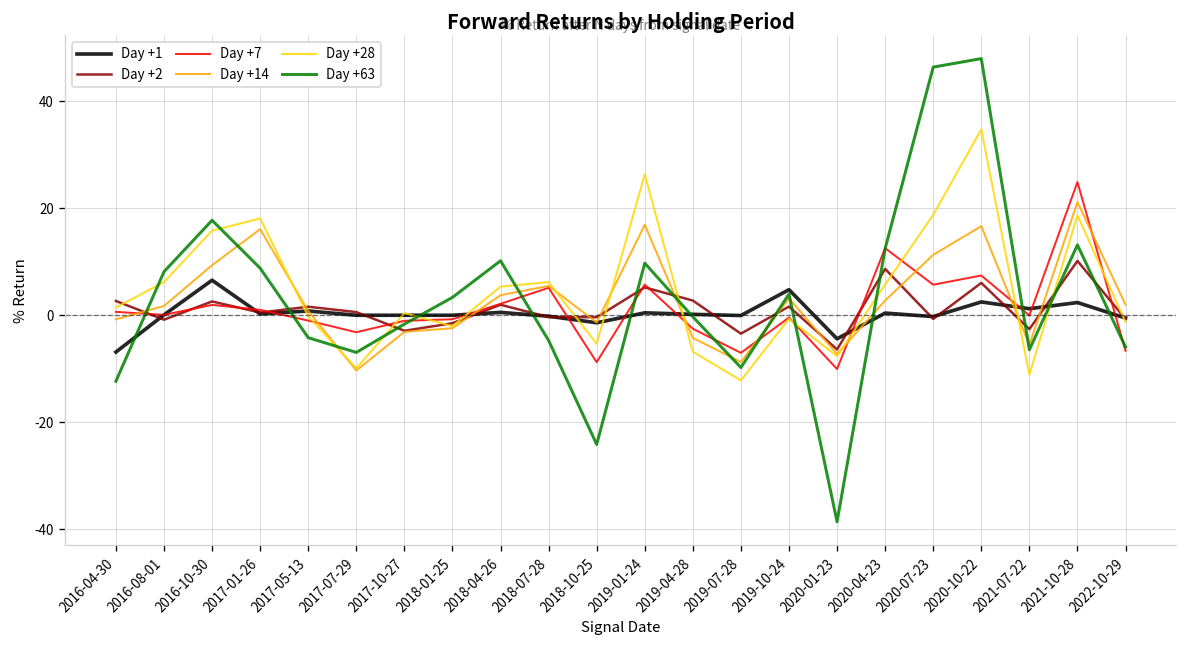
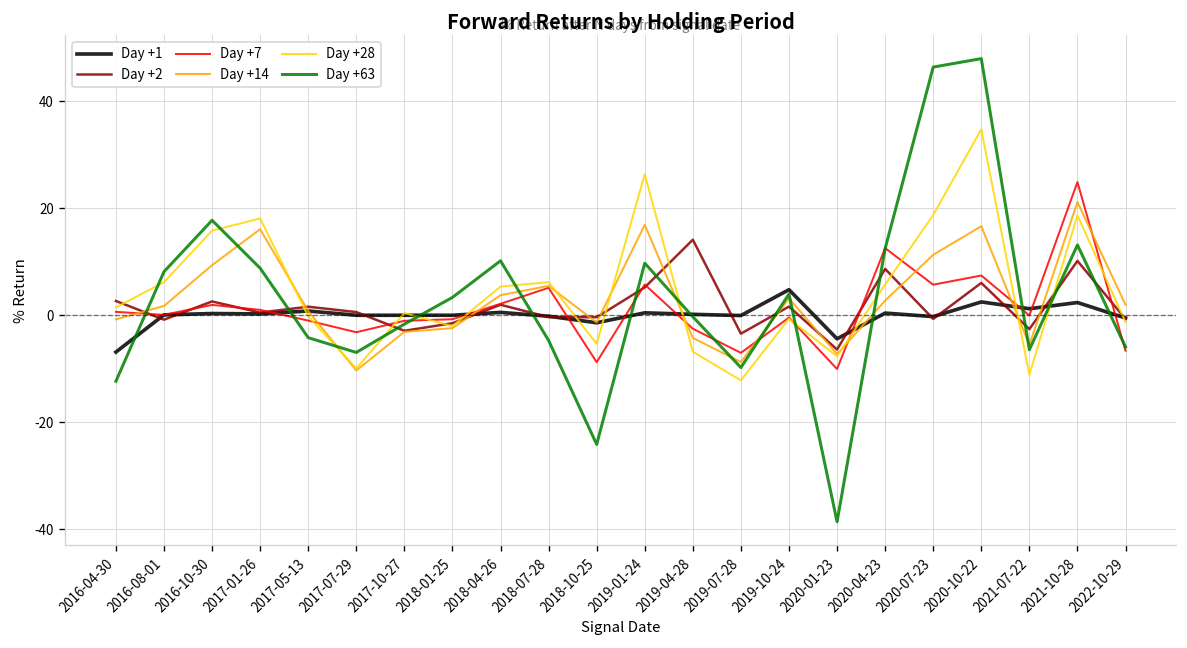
Day +1, 2016-10-30: 7 -> 0
Day +2, 2019-04-28: 3 -> 14
